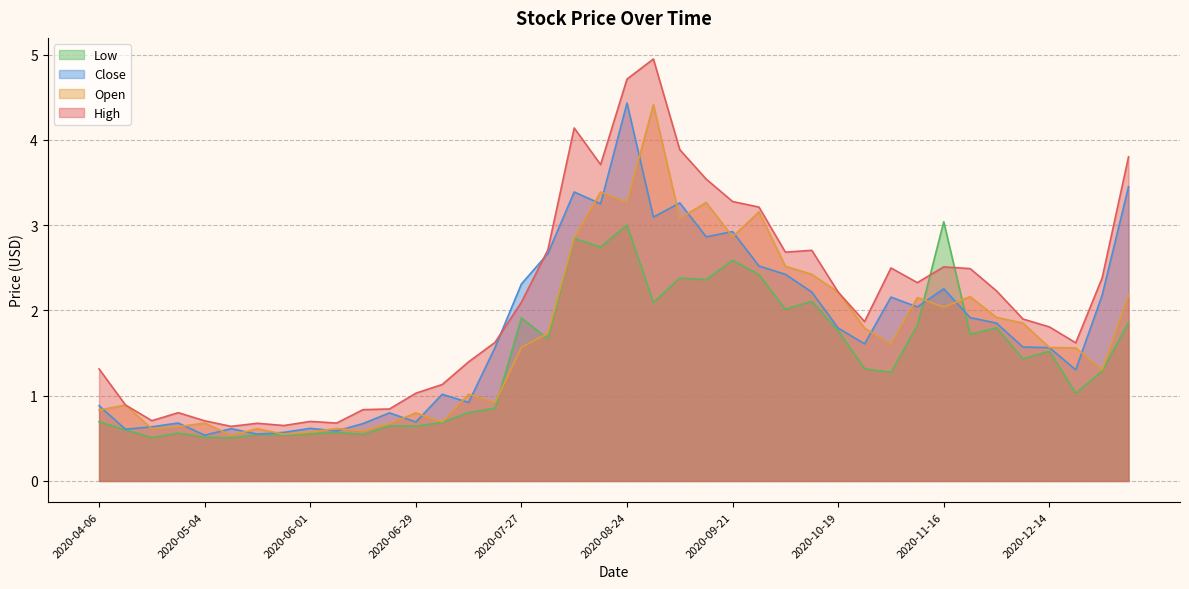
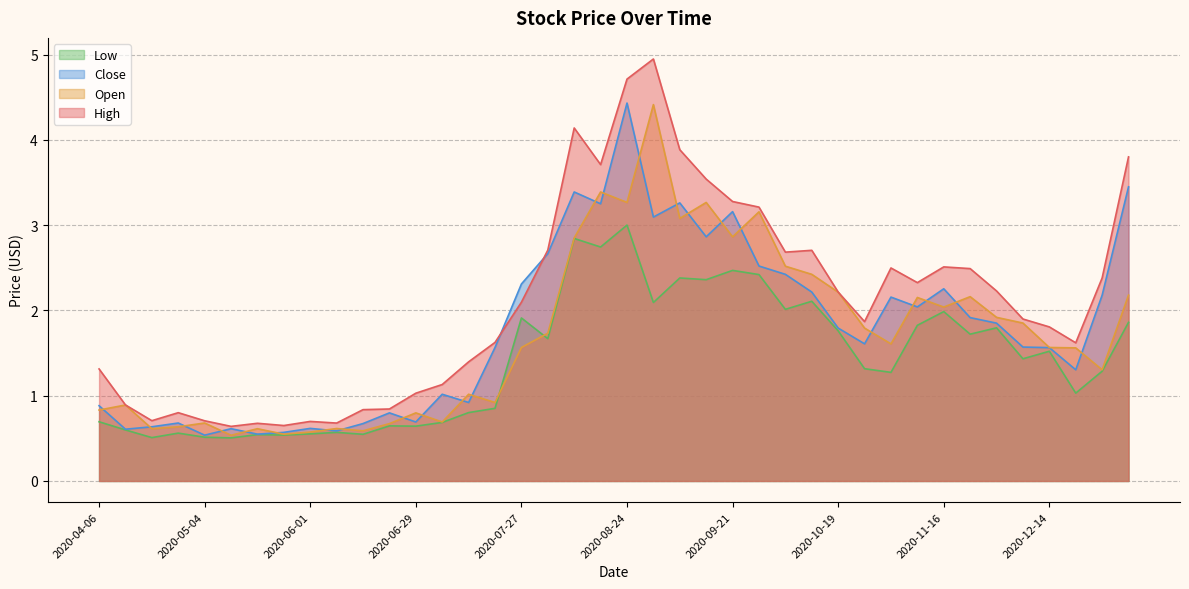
Low, 2020-09-21: 2.6 -> 2.5
Close, 2020-09-21: 2.9 -> 3.2
Low, 2020-11-16: 3.0 -> 2.0
